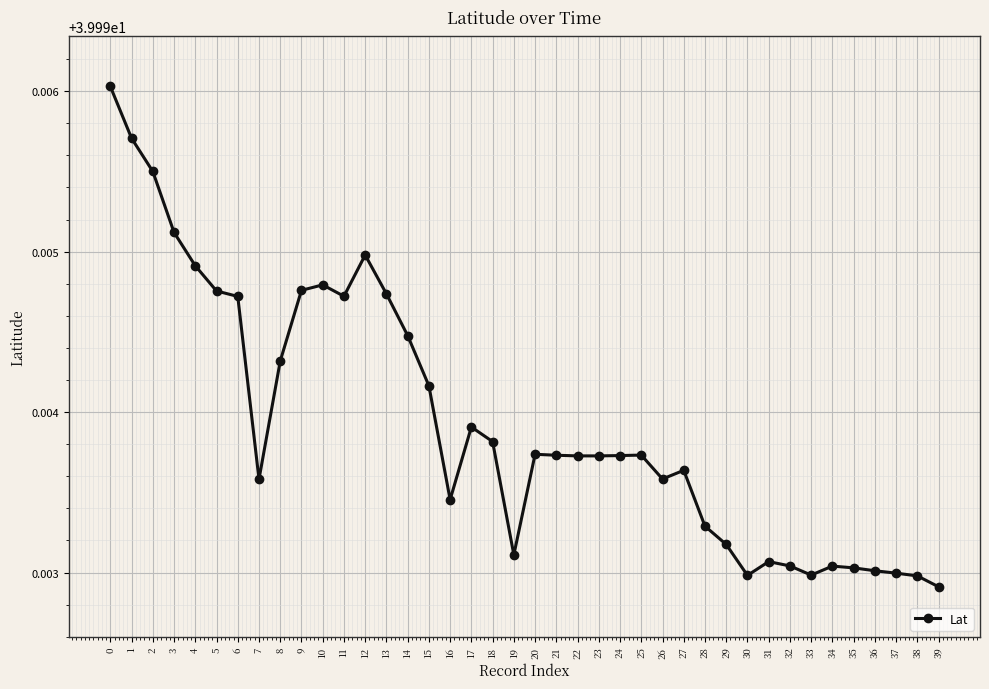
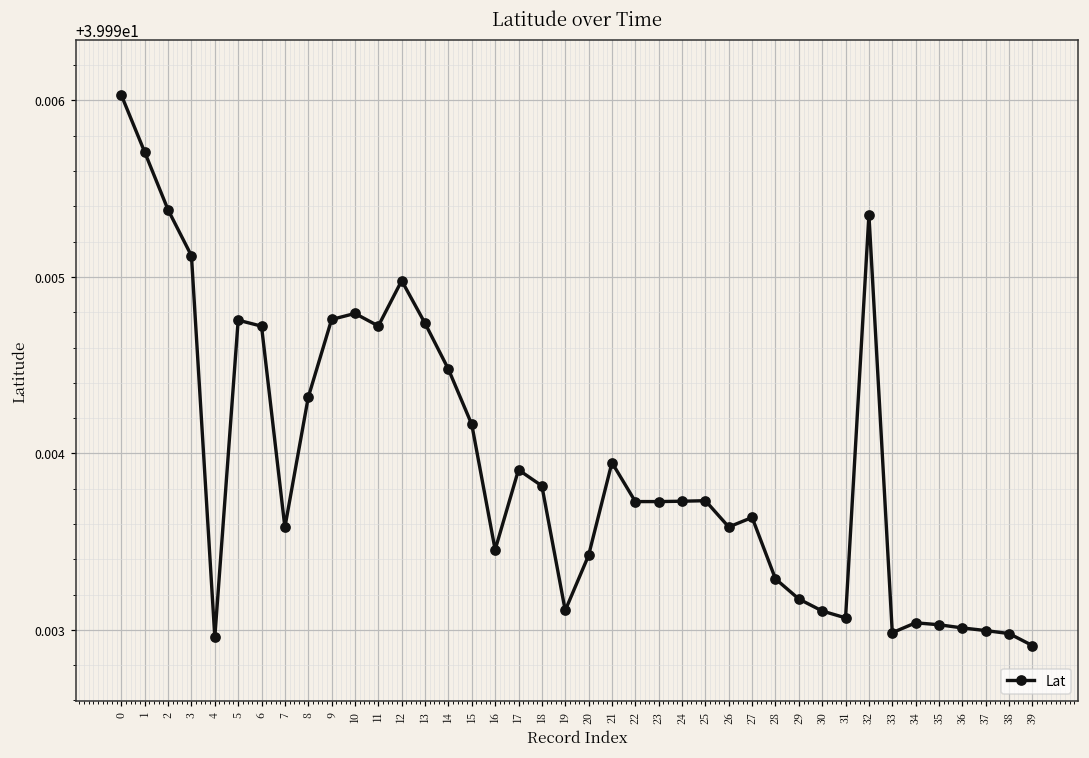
2: 39.99550 -> 39.99538
4: 39.99491 -> 39.99296
20: 39.99374 -> 39.99342
21: 39.99373 -> 39.99395
30: 39.99298 -> 39.99311
32: 39.99304 -> 39.99535
